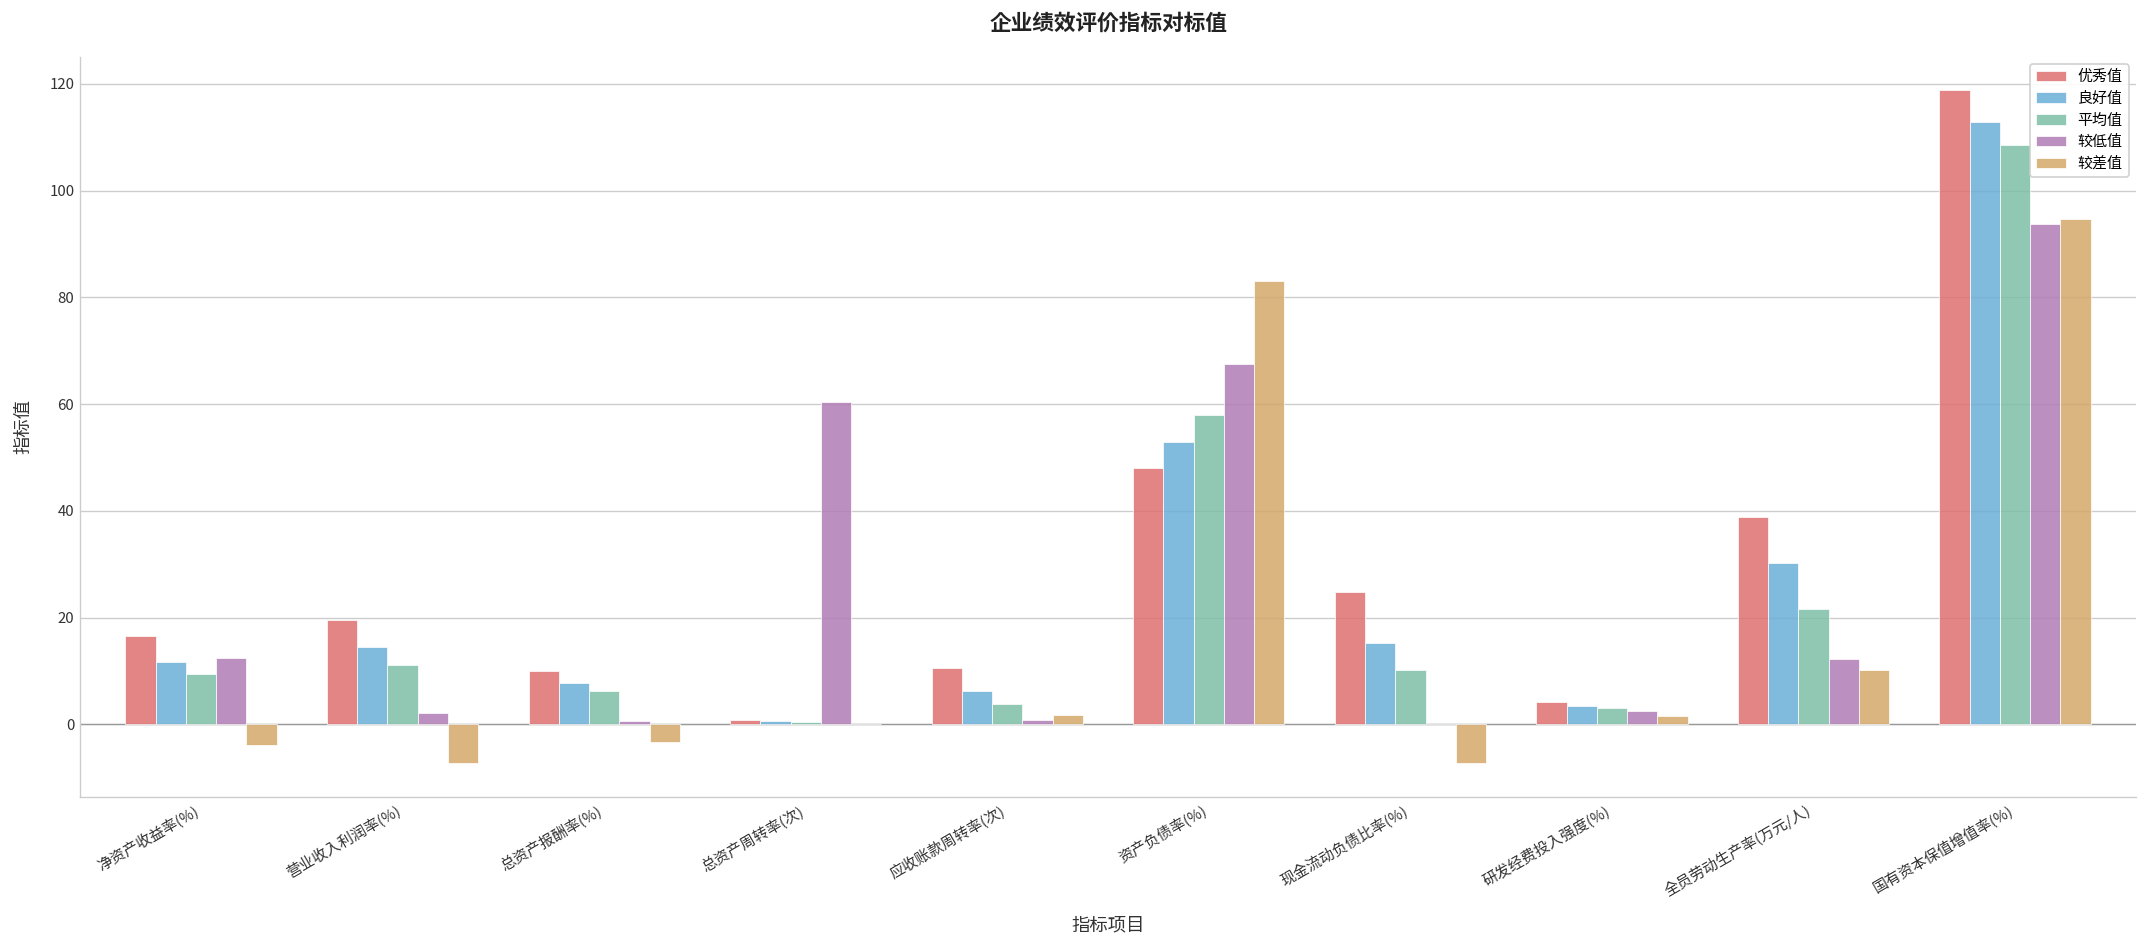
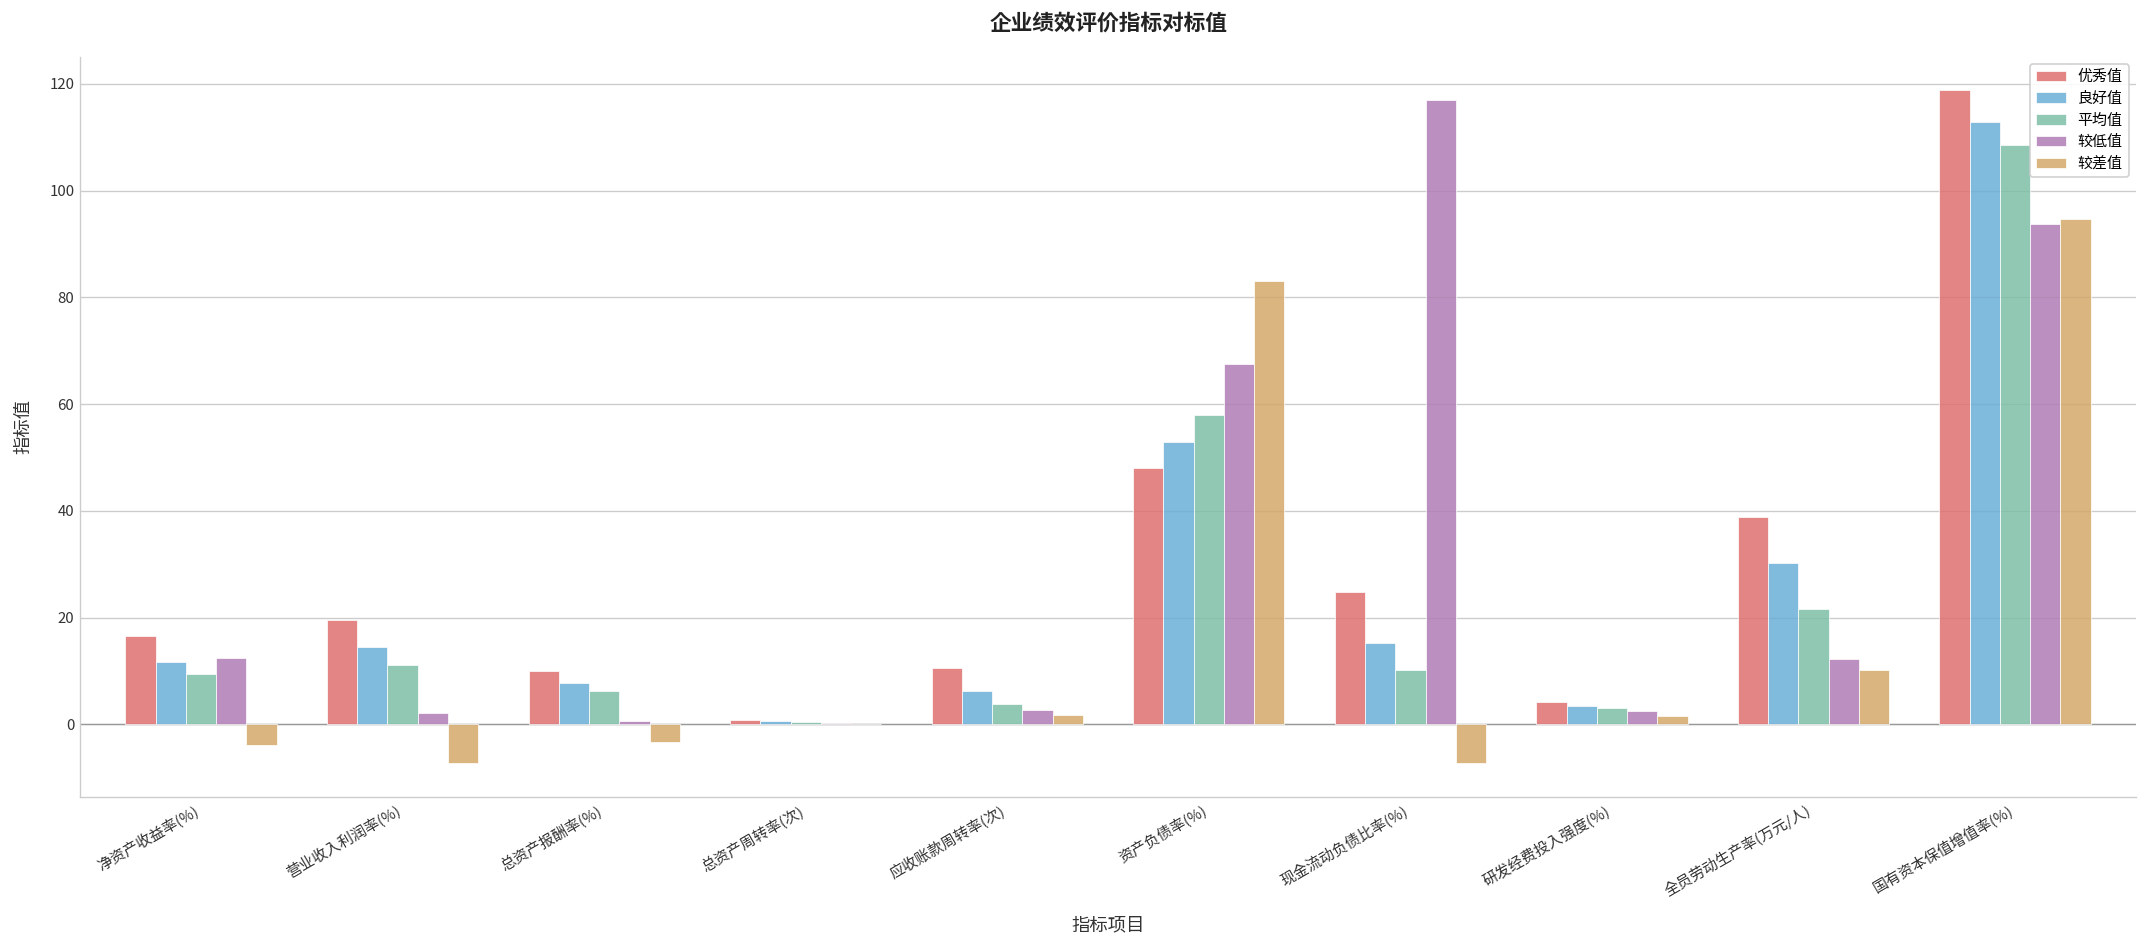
较低值, 总资产周转率(次): 61 -> 0
较低值, 应收账款周转率(次): 1 -> 3
较低值, 现金流动负债比率(%): 0 -> 117
